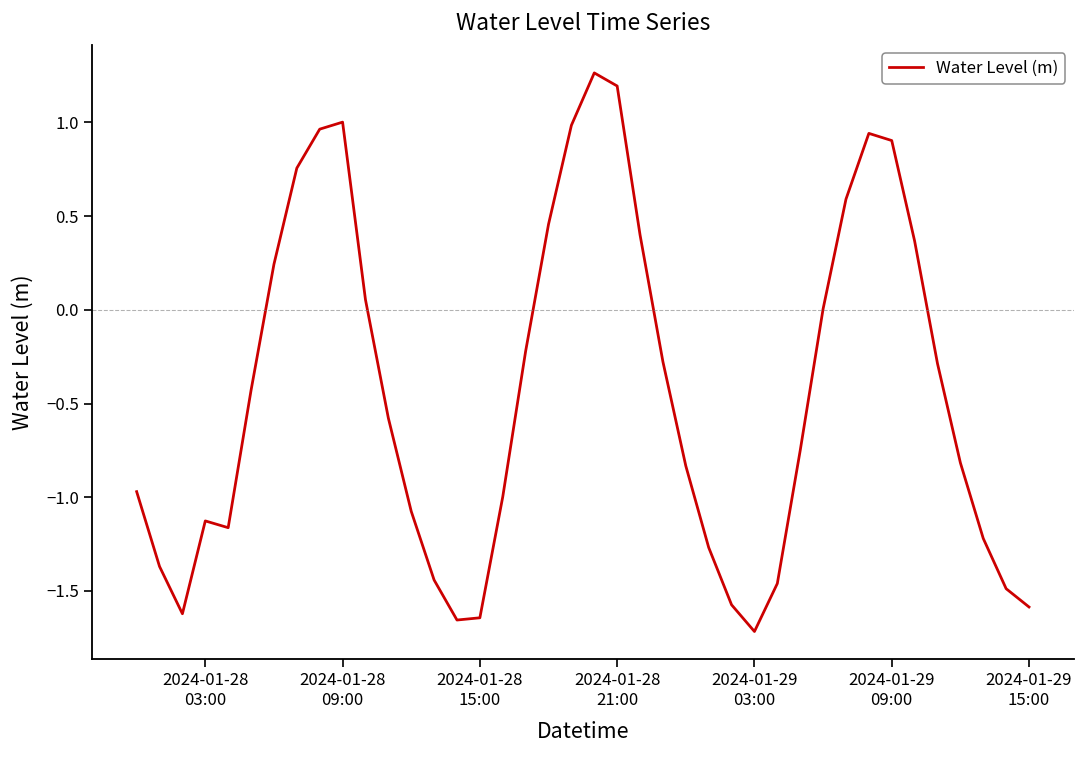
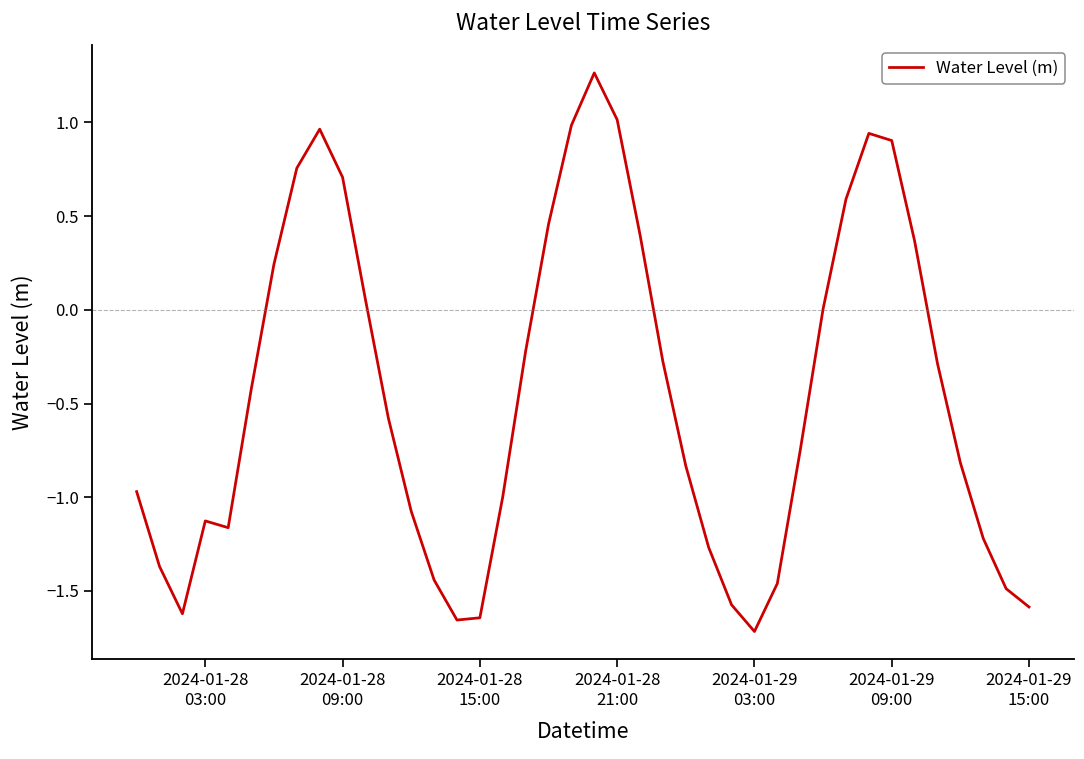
2024-01-28 09:00: 1.00 -> 0.71
2024-01-28 21:00: 1.19 -> 1.01
